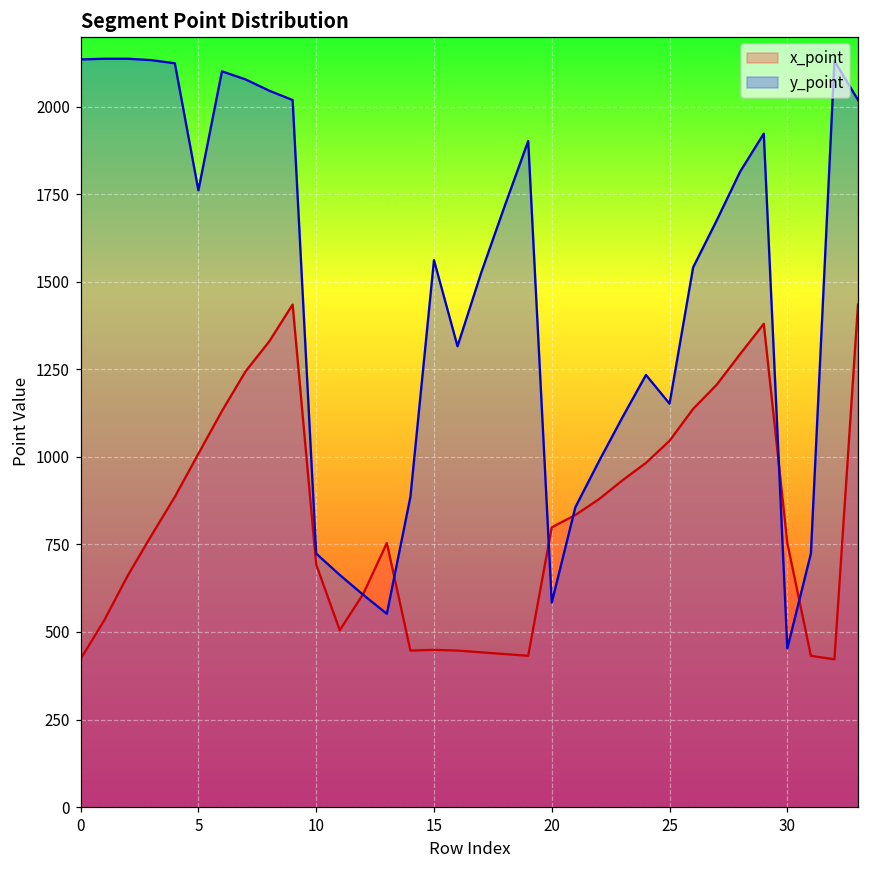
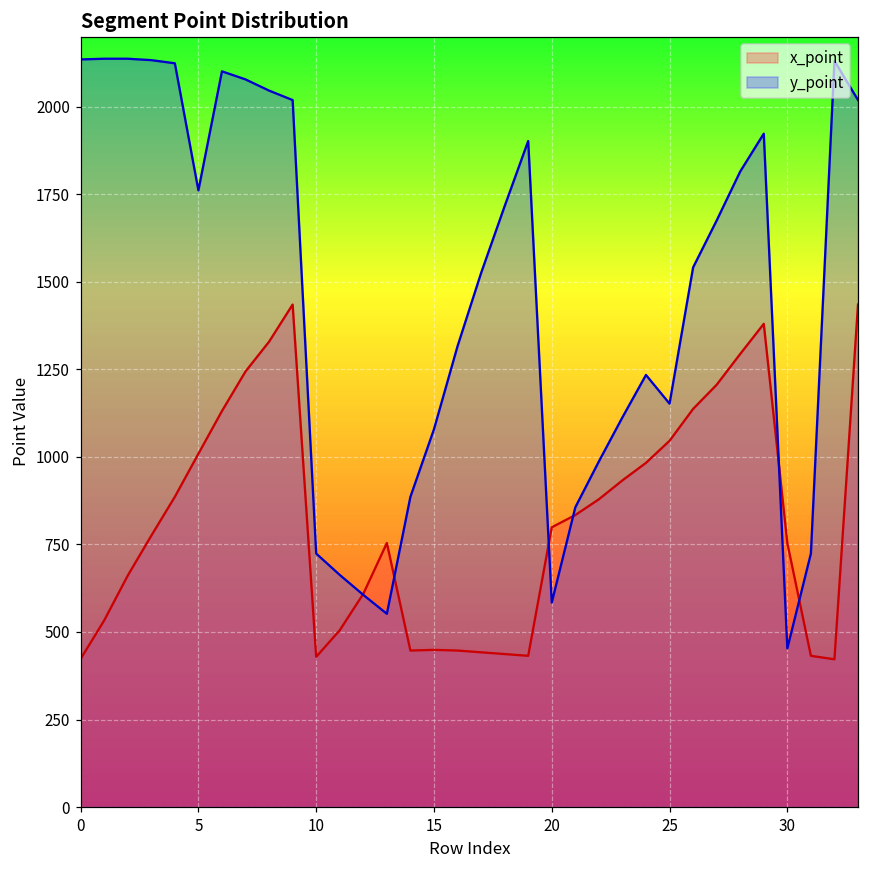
x_point, 10: 690 -> 430
y_point, 15: 1560 -> 1080
